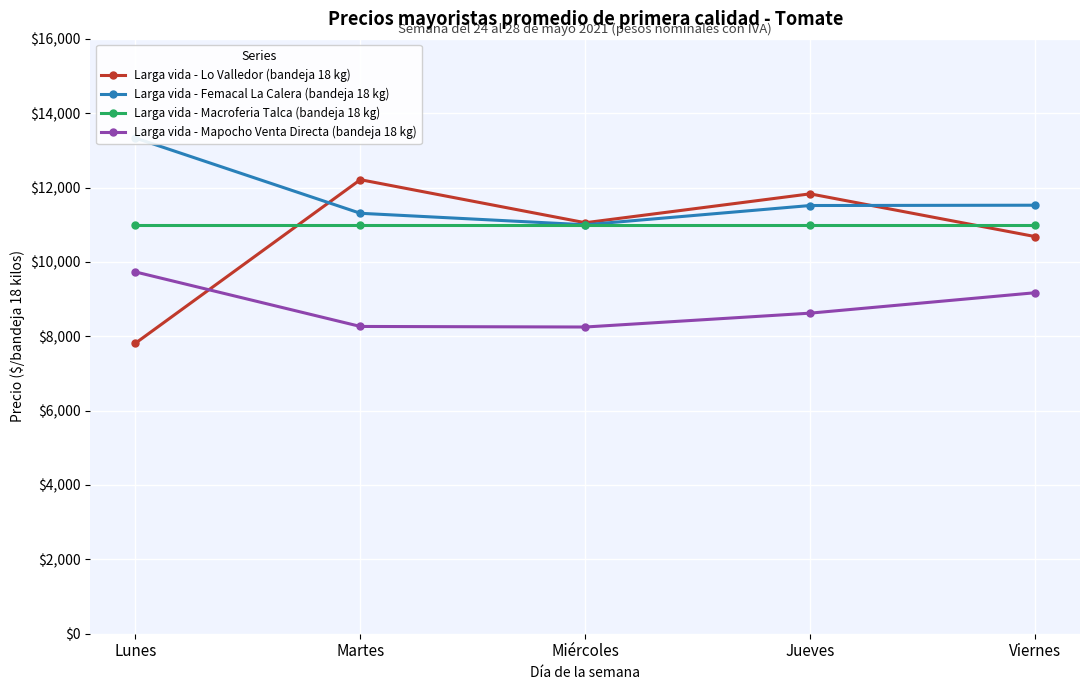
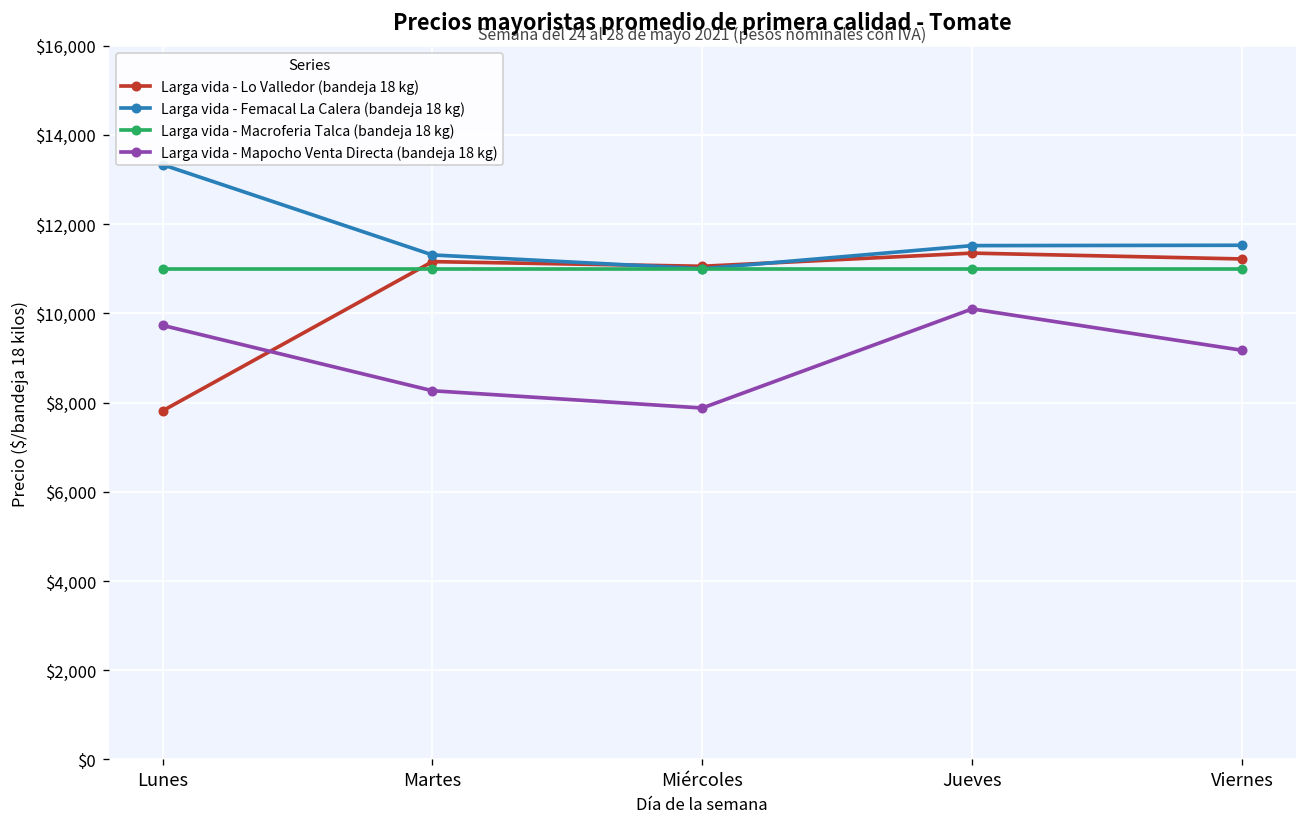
Larga vida - Lo Valledor (bandeja 18 kg), Martes: $12,200 -> $11,200
Larga vida - Mapocho Venta Directa (bandeja 18 kg), Miércoles: $8,300 -> $7,900
Larga vida - Lo Valledor (bandeja 18 kg), Jueves: $11,800 -> $11,400
Larga vida - Mapocho Venta Directa (bandeja 18 kg), Jueves: $8,600 -> $10,100
Larga vida - Lo Valledor (bandeja 18 kg), Viernes: $10,700 -> $11,200
